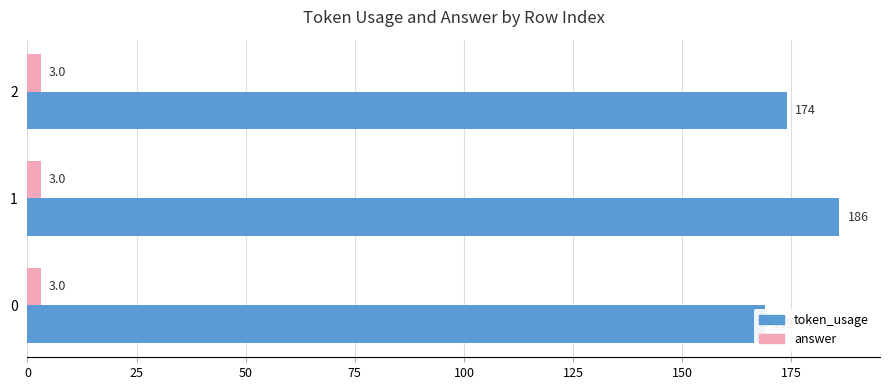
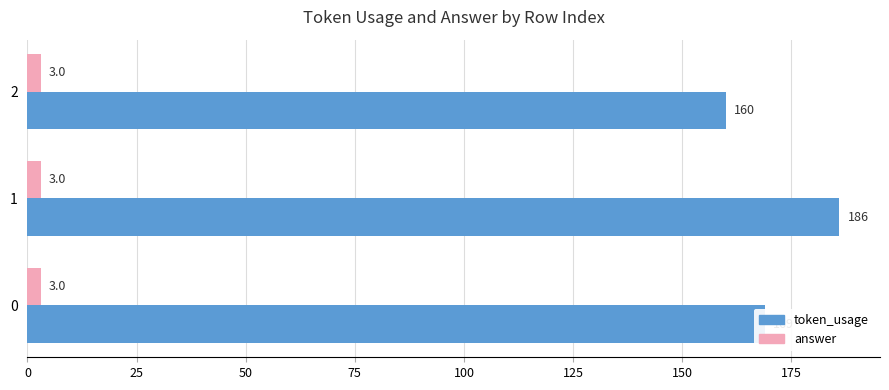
token_usage, 2: 174 -> 160
